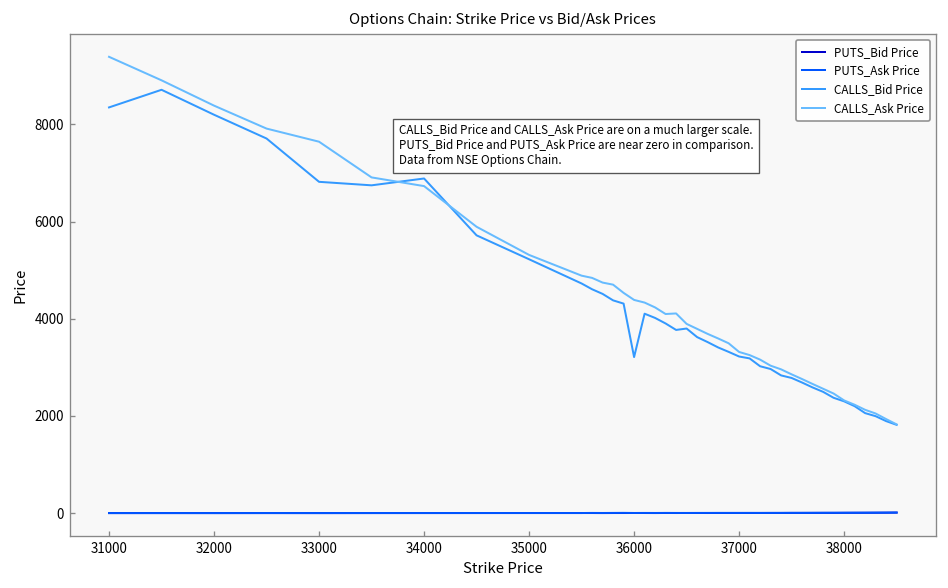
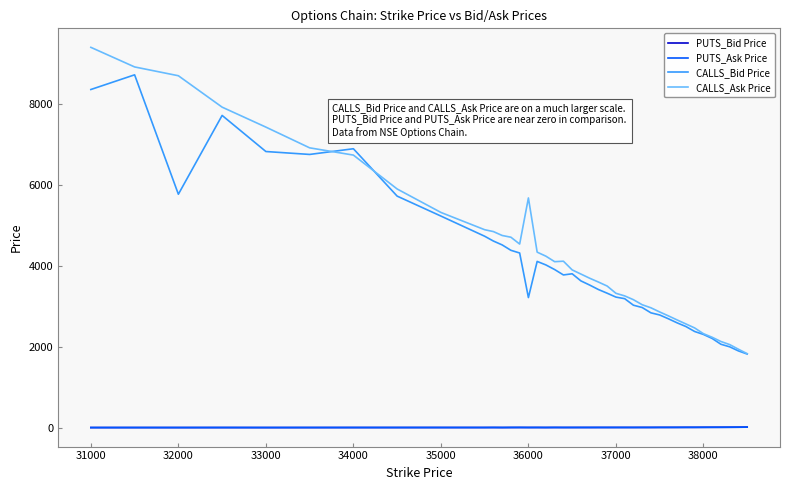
CALLS_Bid Price, 32000: 8200 -> 5800
CALLS_Ask Price, 32000: 8400 -> 8700
CALLS_Ask Price, 33000: 7600 -> 7400
CALLS_Ask Price, 36000: 4400 -> 5700
